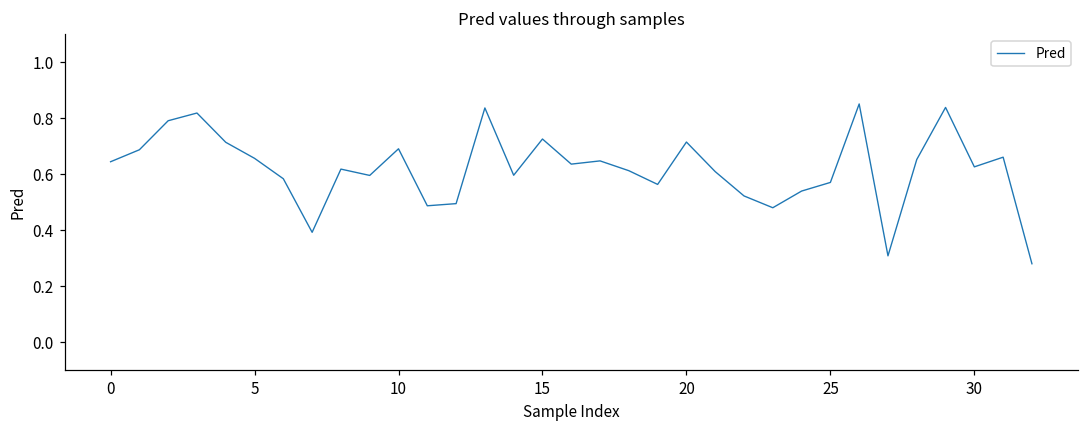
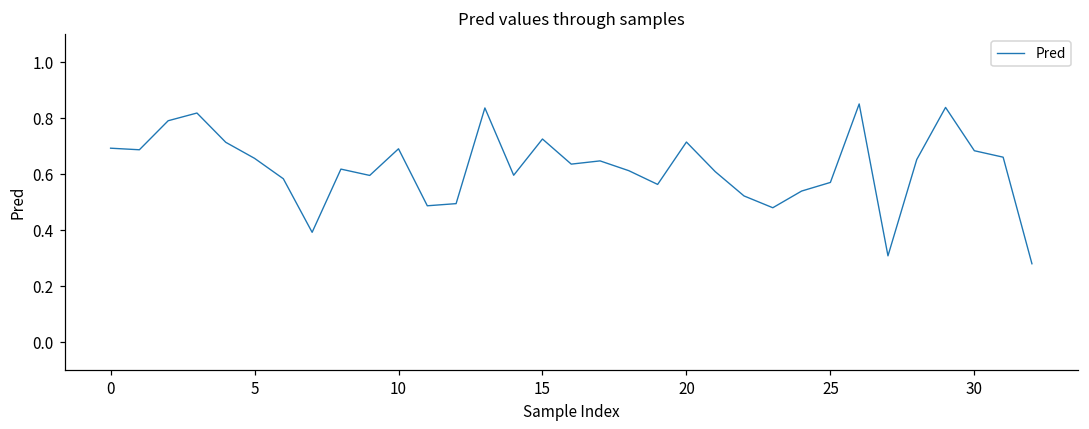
0: 0.65 -> 0.69
30: 0.63 -> 0.68
